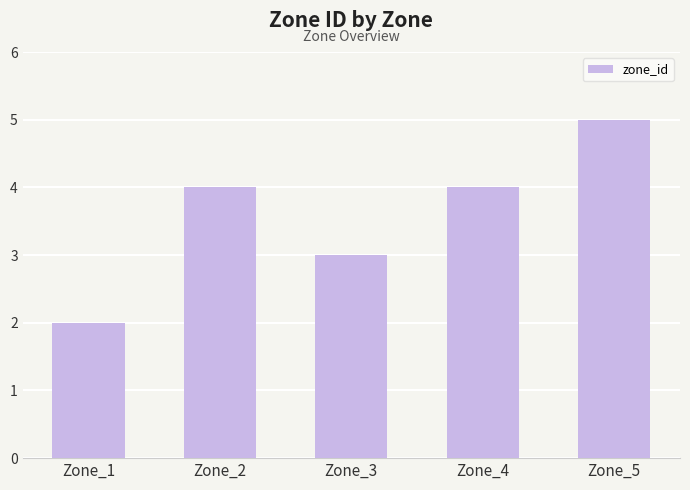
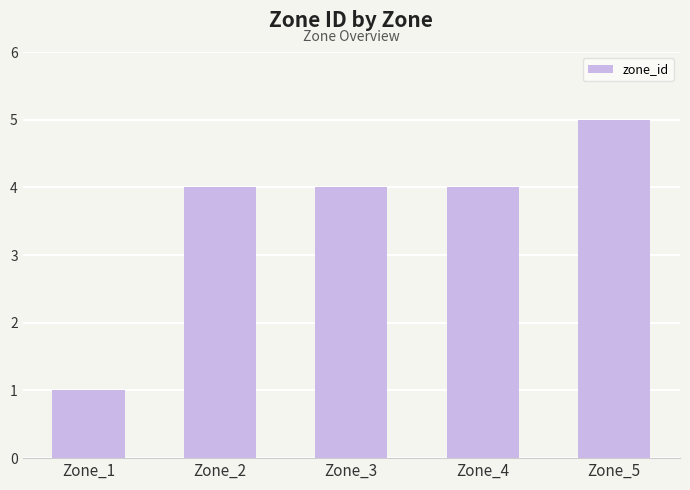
Zone_1: 2 -> 1
Zone_3: 3 -> 4
